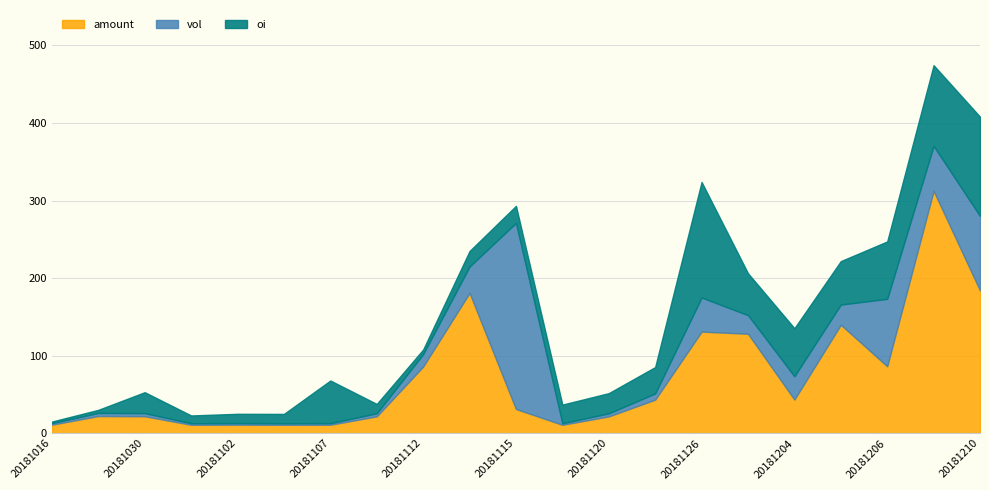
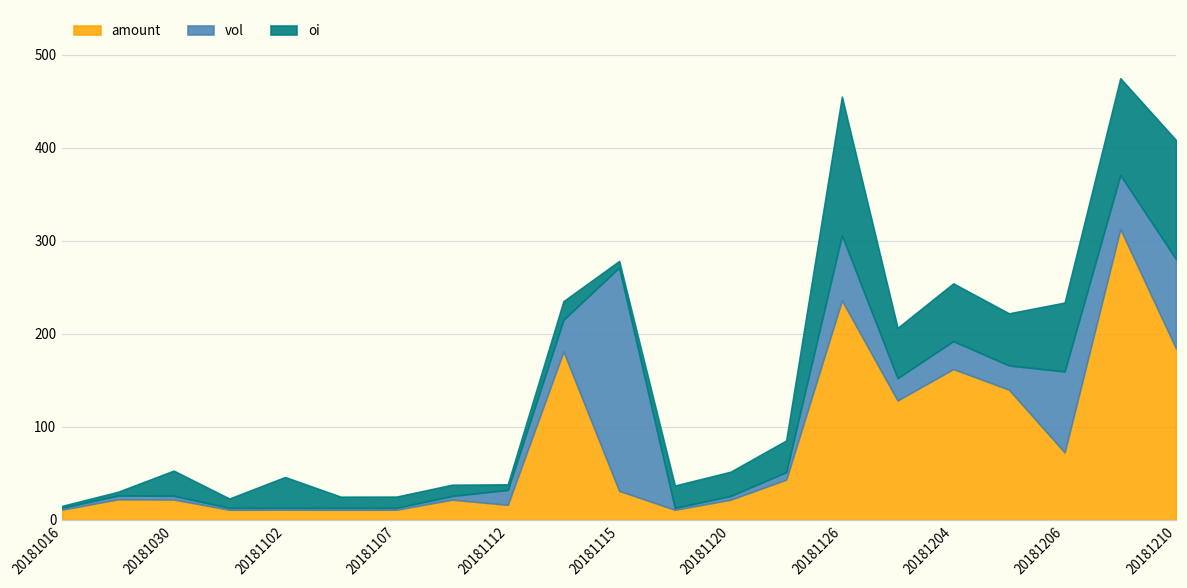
oi, 20181102: 10 -> 30
oi, 20181107: 60 -> 10
amount, 20181112: 90 -> 20
oi, 20181115: 20 -> 10
amount, 20181126: 130 -> 240
vol, 20181126: 40 -> 70
amount, 20181204: 40 -> 160
amount, 20181206: 90 -> 70
